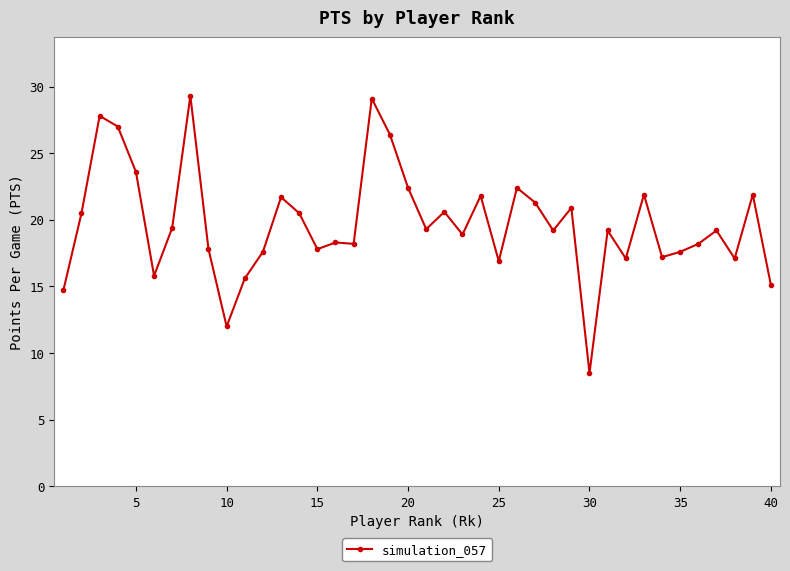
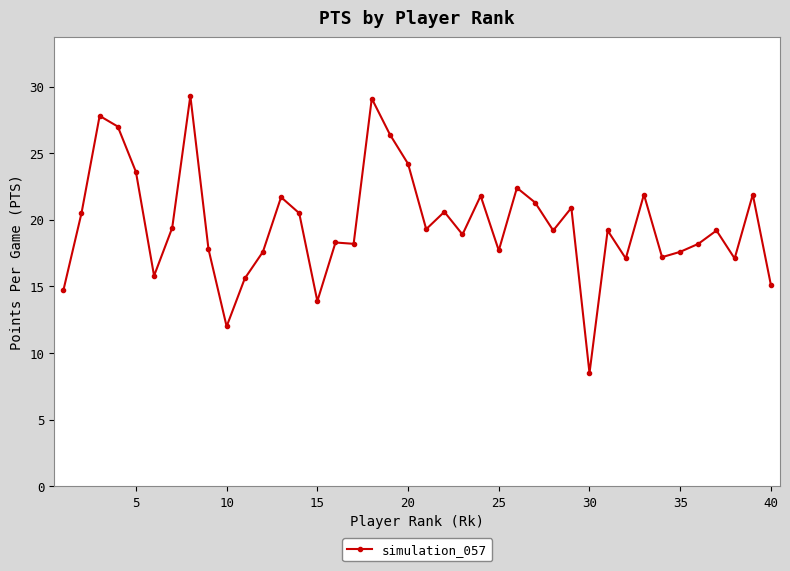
15: 17.8 -> 13.9
20: 22.4 -> 24.2
25: 16.9 -> 17.7
